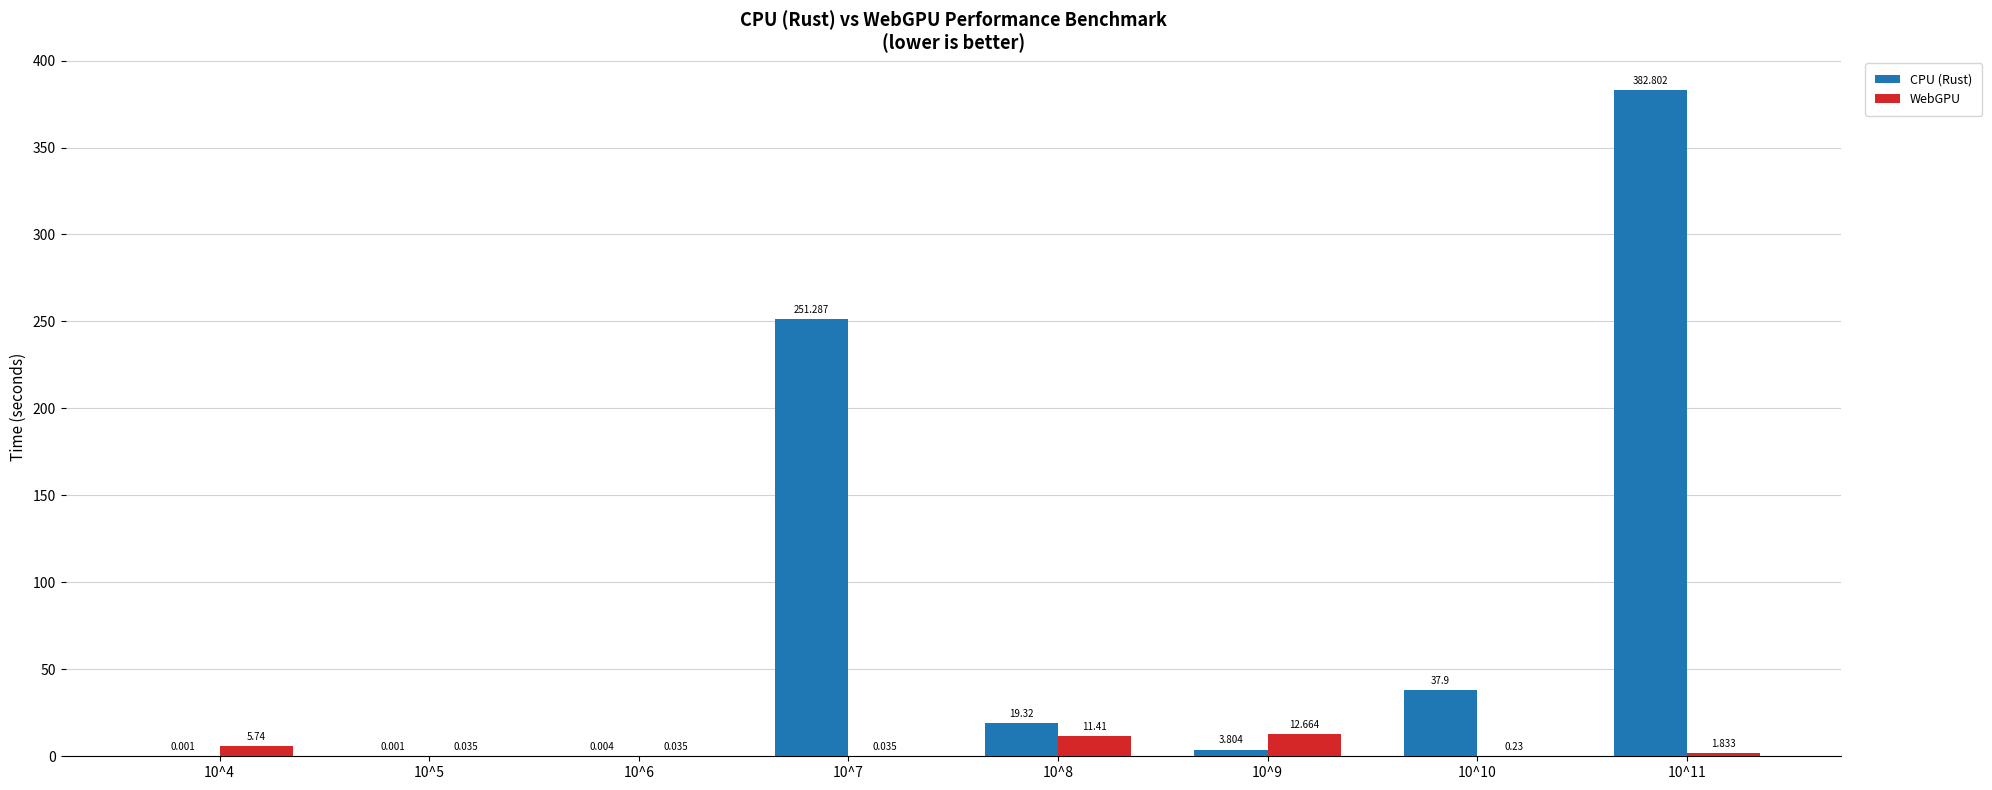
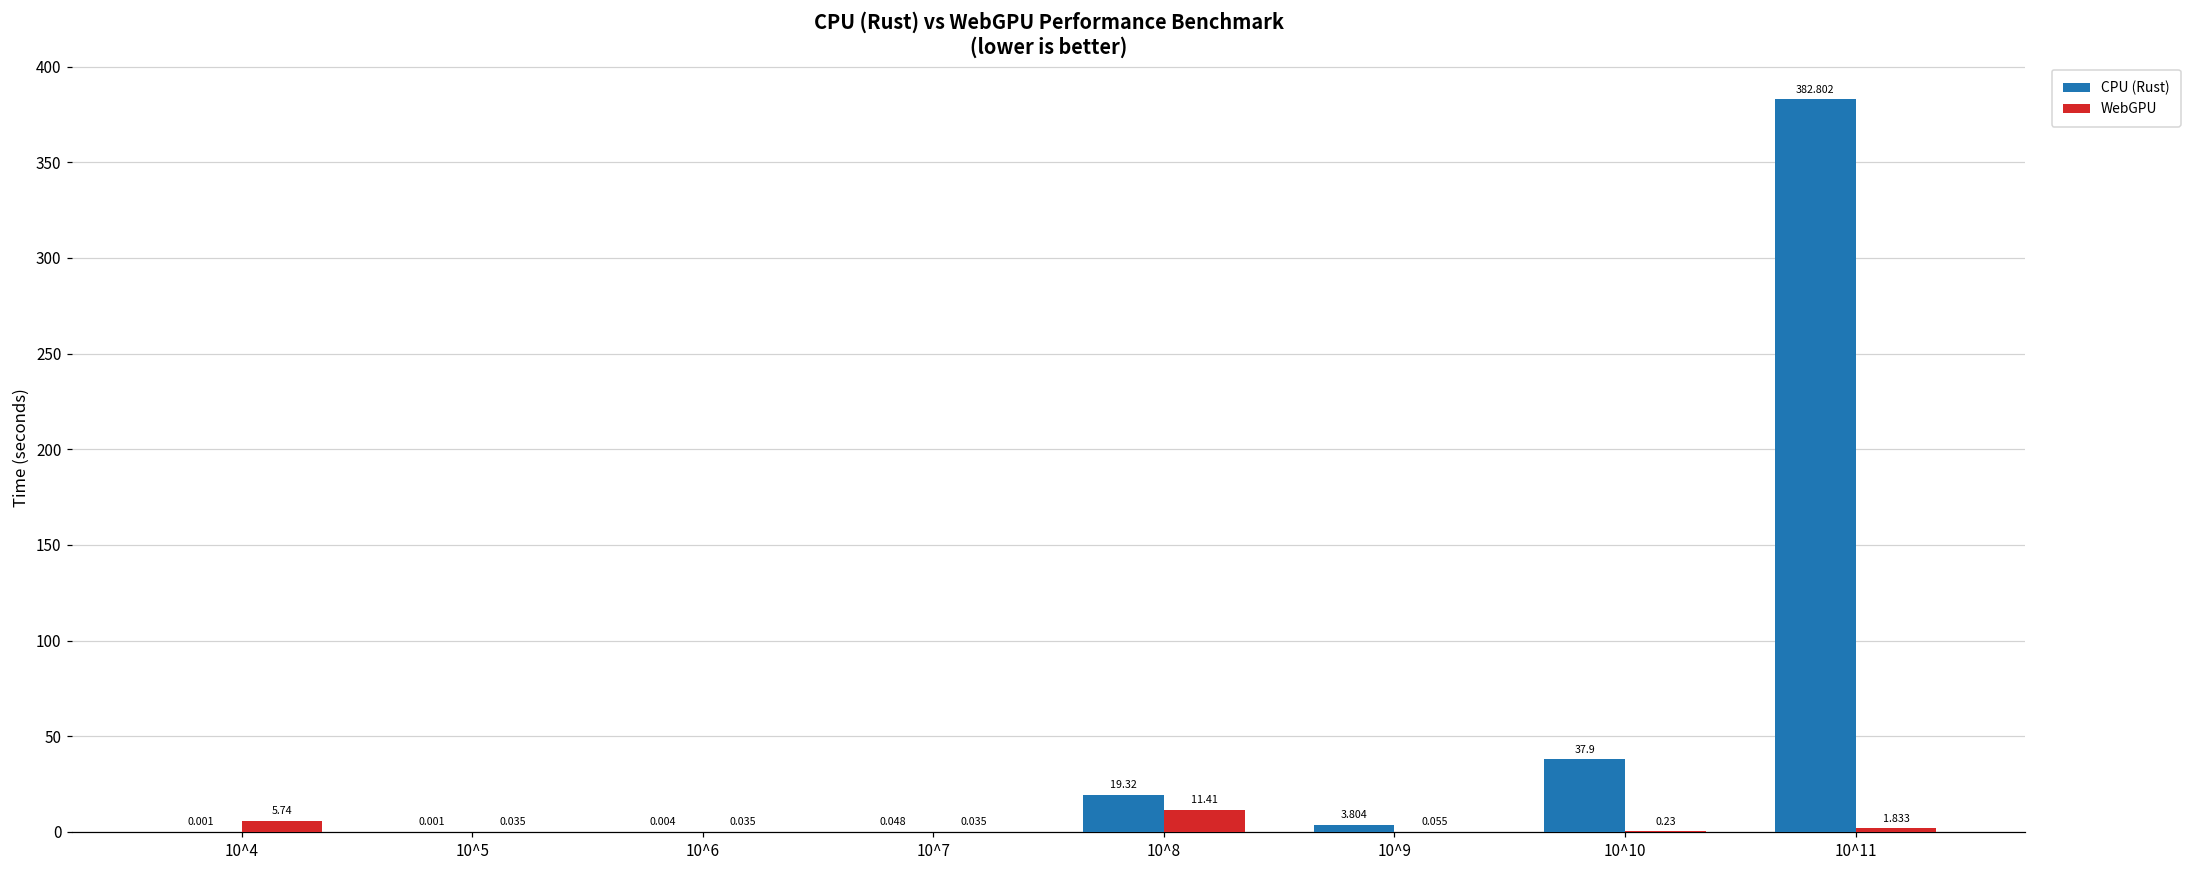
CPU (Rust), 10^7: 251.287 -> 0.048
WebGPU, 10^9: 12.664 -> 0.055
